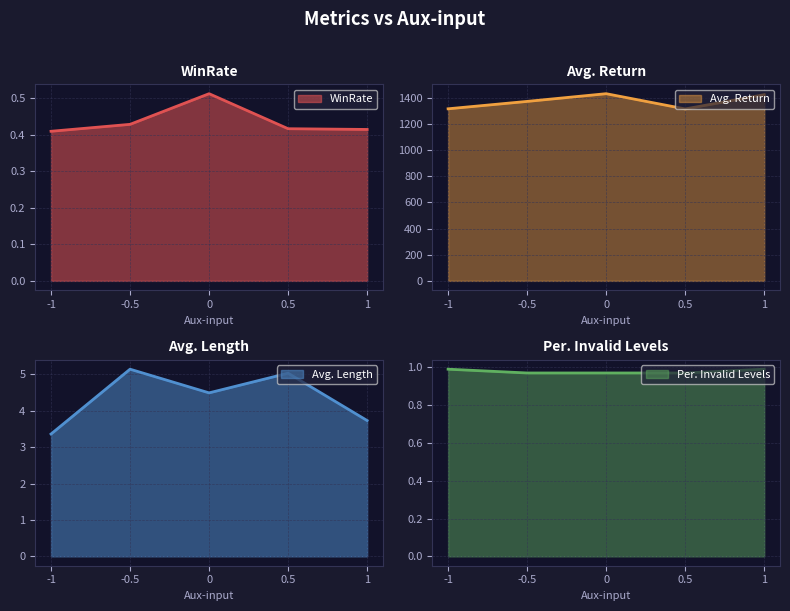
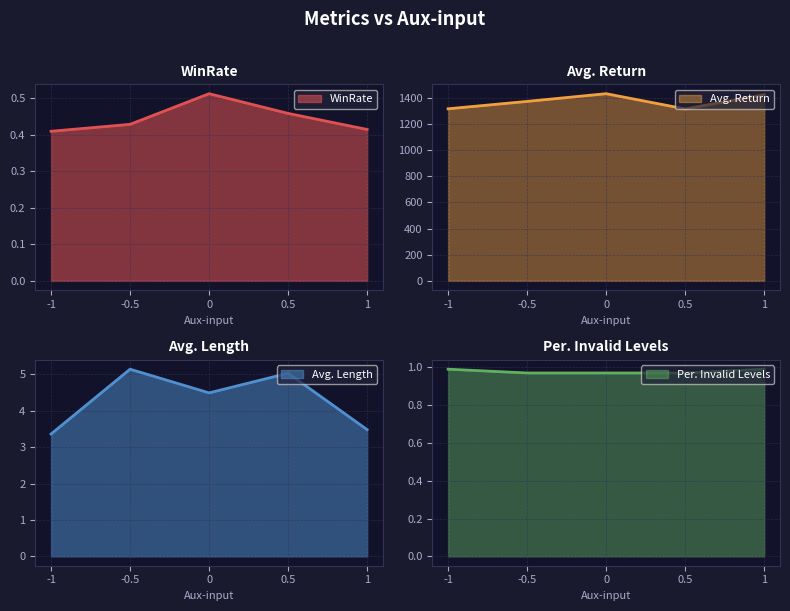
WinRate, 0.5: 0.42 -> 0.46
Avg. Length, 1: 3.7 -> 3.5
